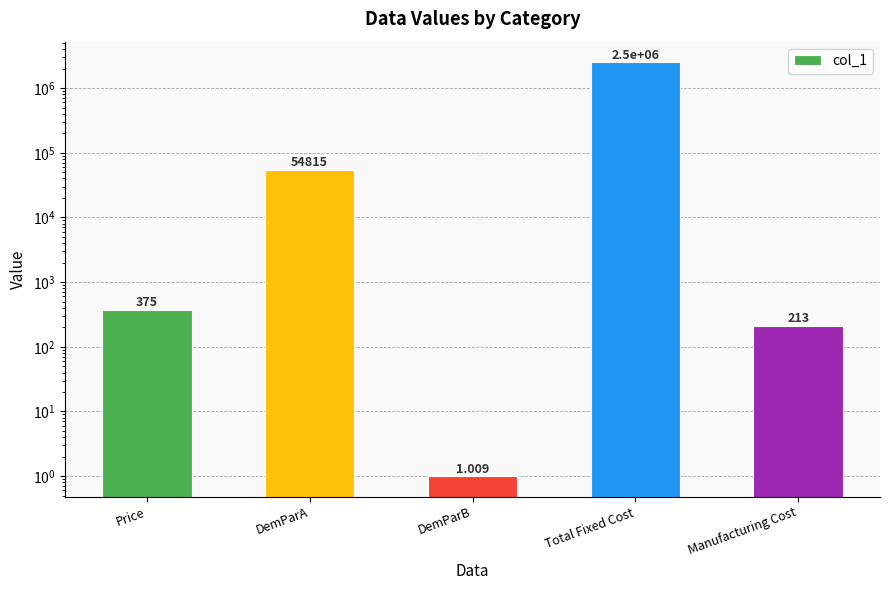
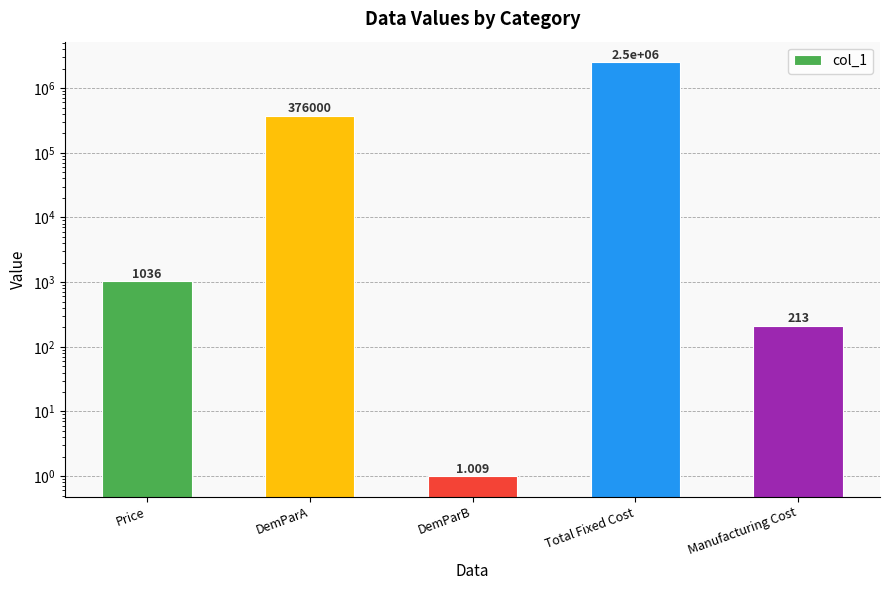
Price: 375 -> 1036
DemParA: 54815 -> 376000
